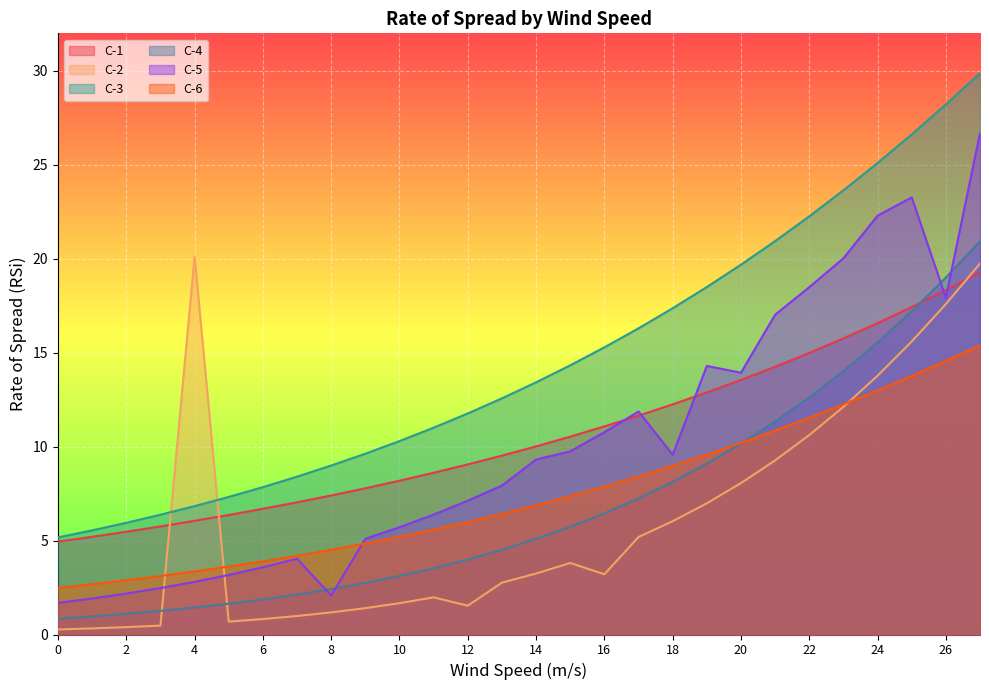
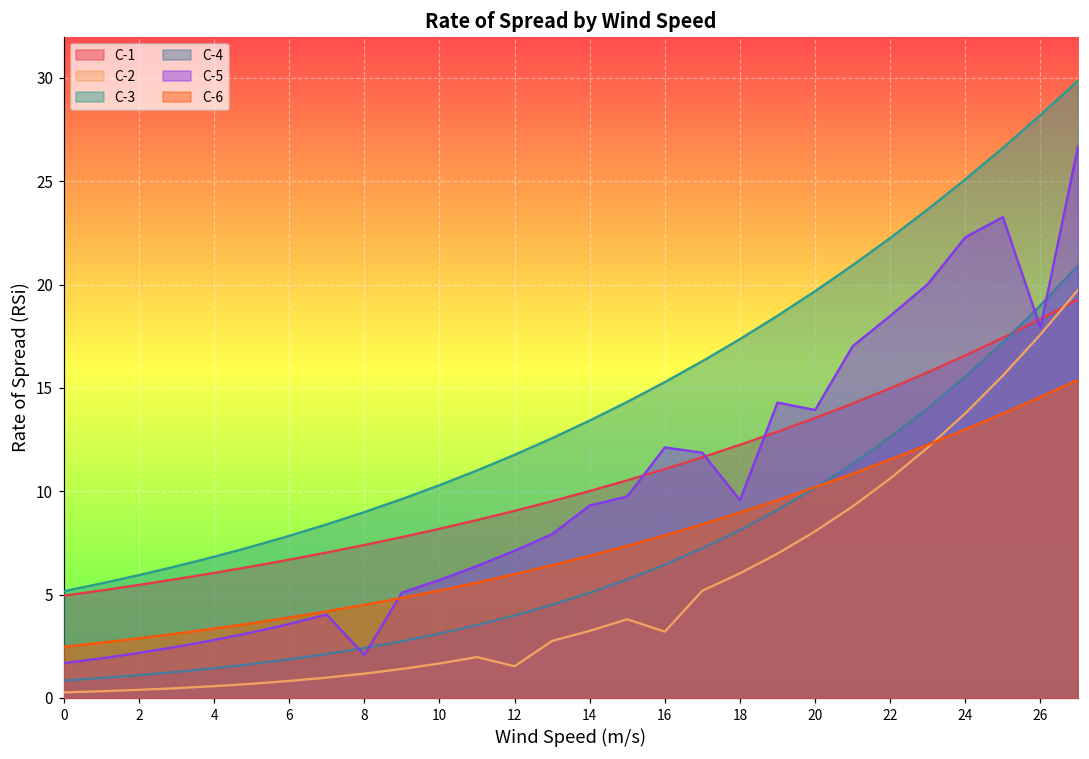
C-2, 4: 20.1 -> 0.6
C-5, 16: 10.8 -> 12.1
